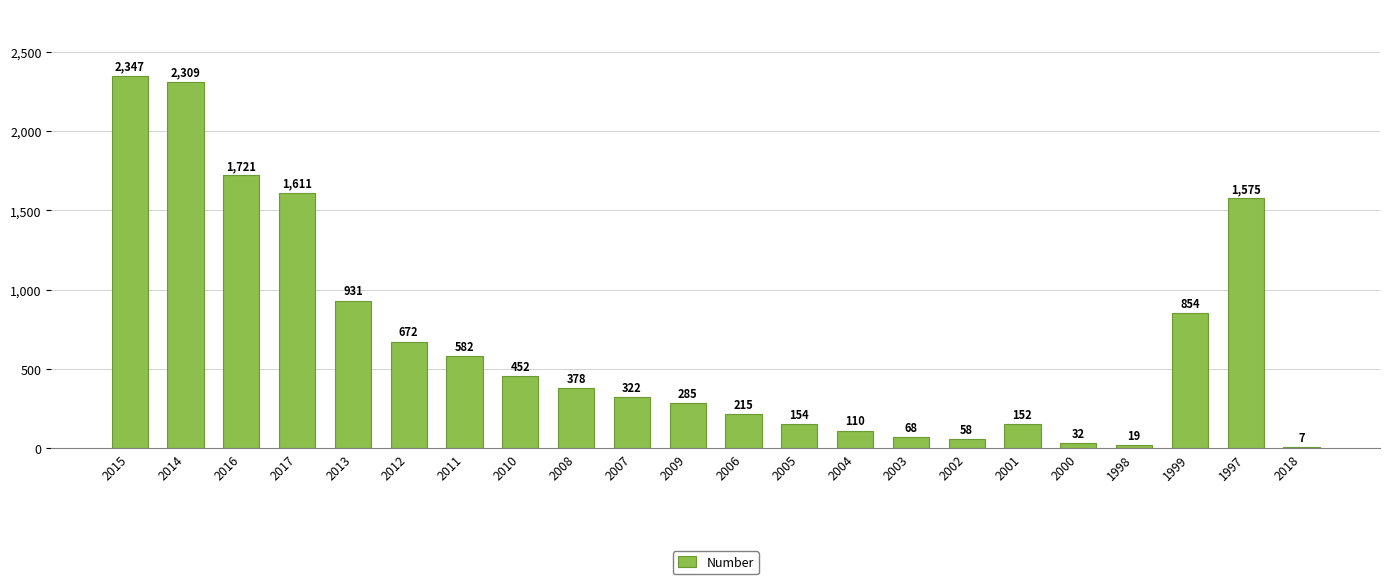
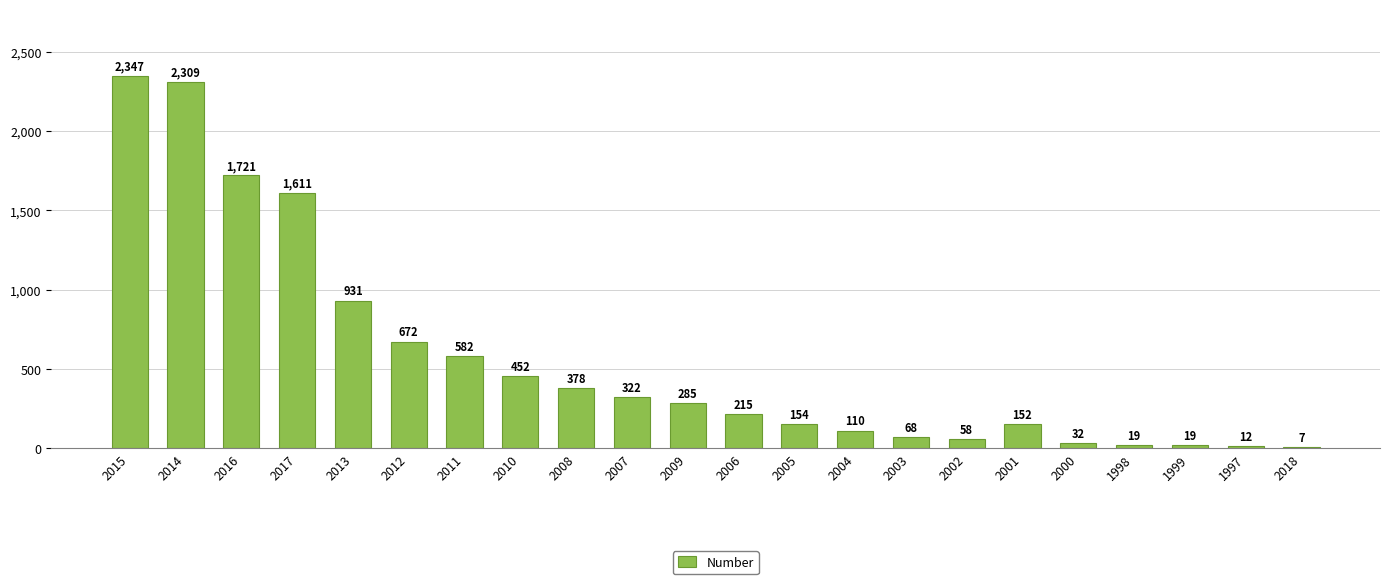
1999: 854 -> 19
1997: 1,575 -> 12
